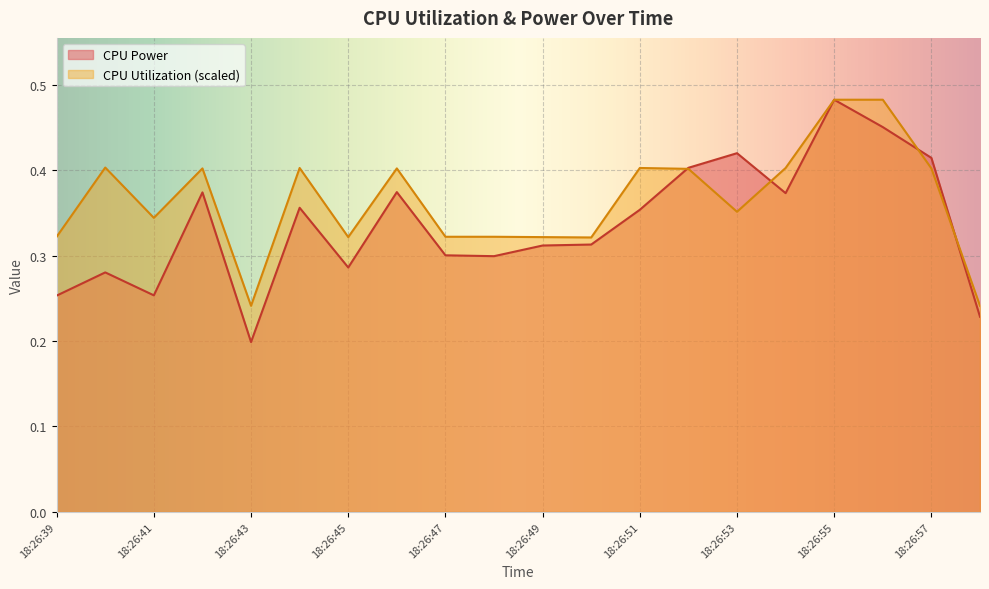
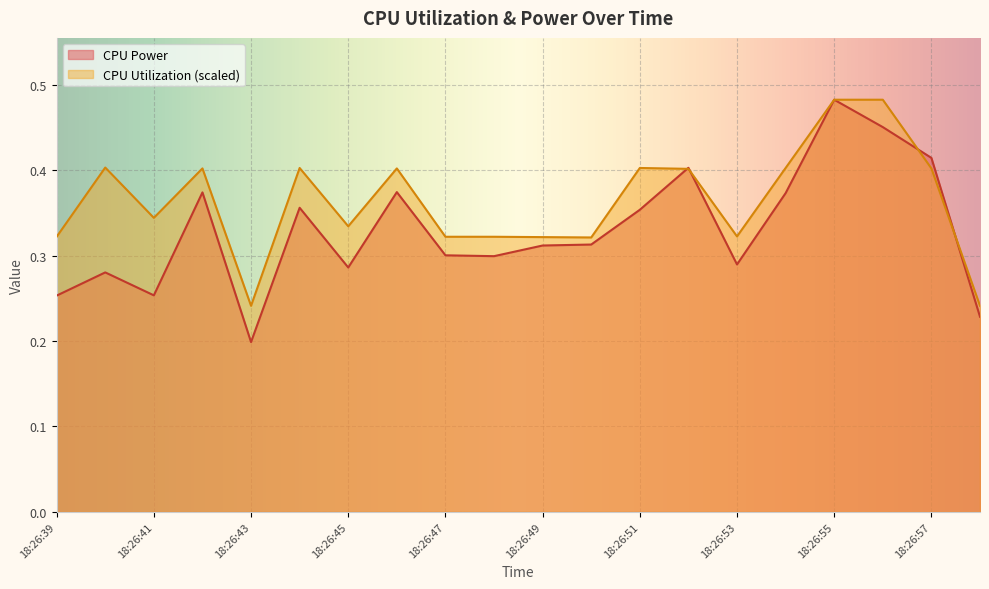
CPU Utilization (scaled), 18:26:45: 0.32 -> 0.33
CPU Power, 18:26:53: 0.42 -> 0.29
CPU Utilization (scaled), 18:26:53: 0.35 -> 0.32
